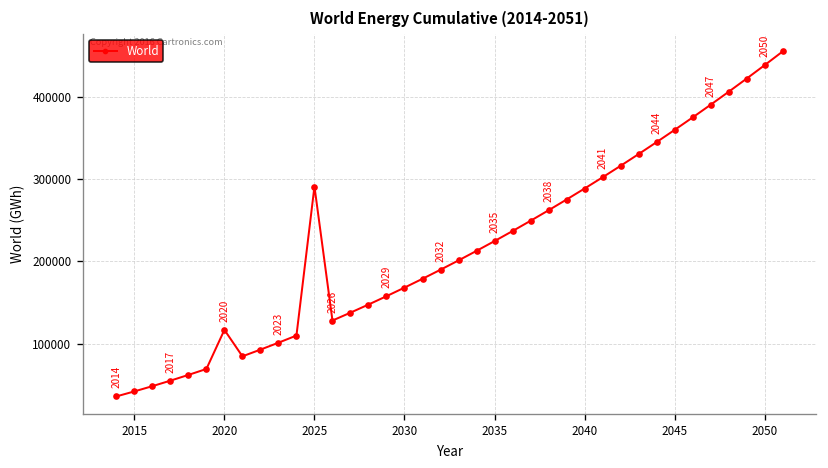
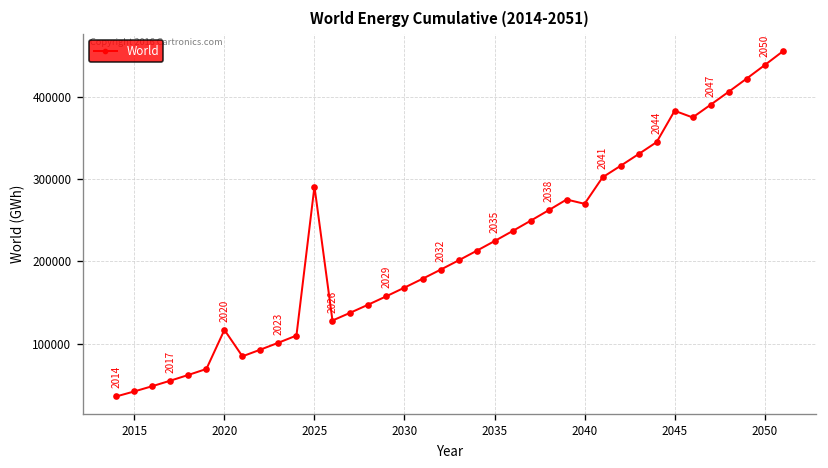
2040: 290000 -> 270000
2045: 360000 -> 380000
